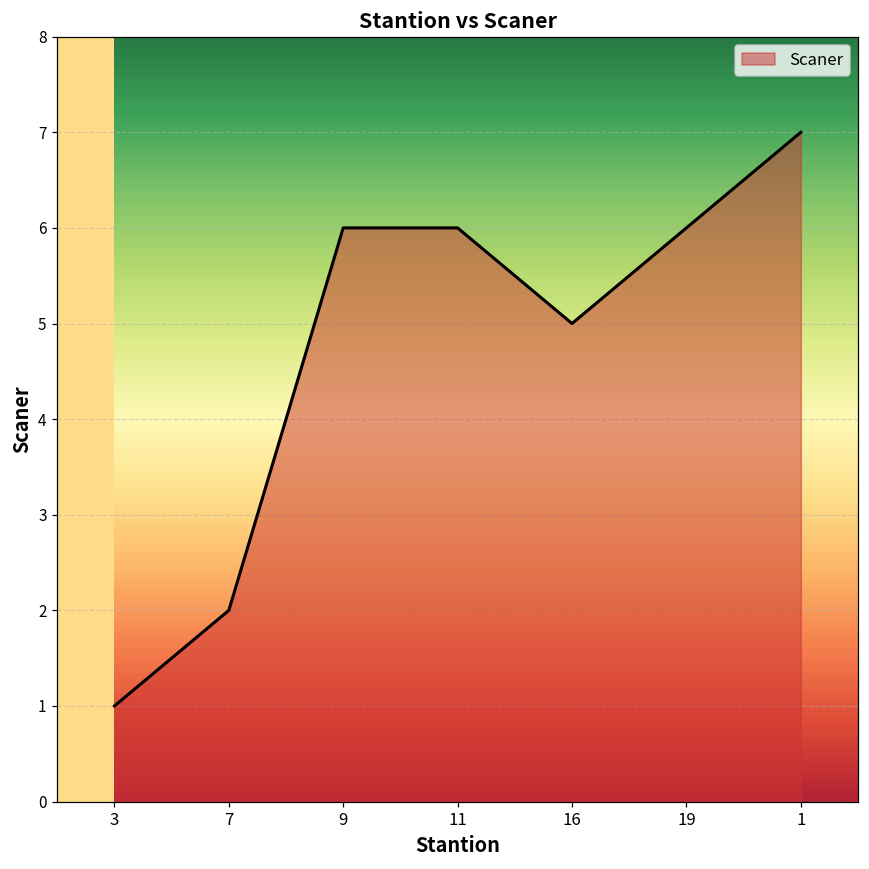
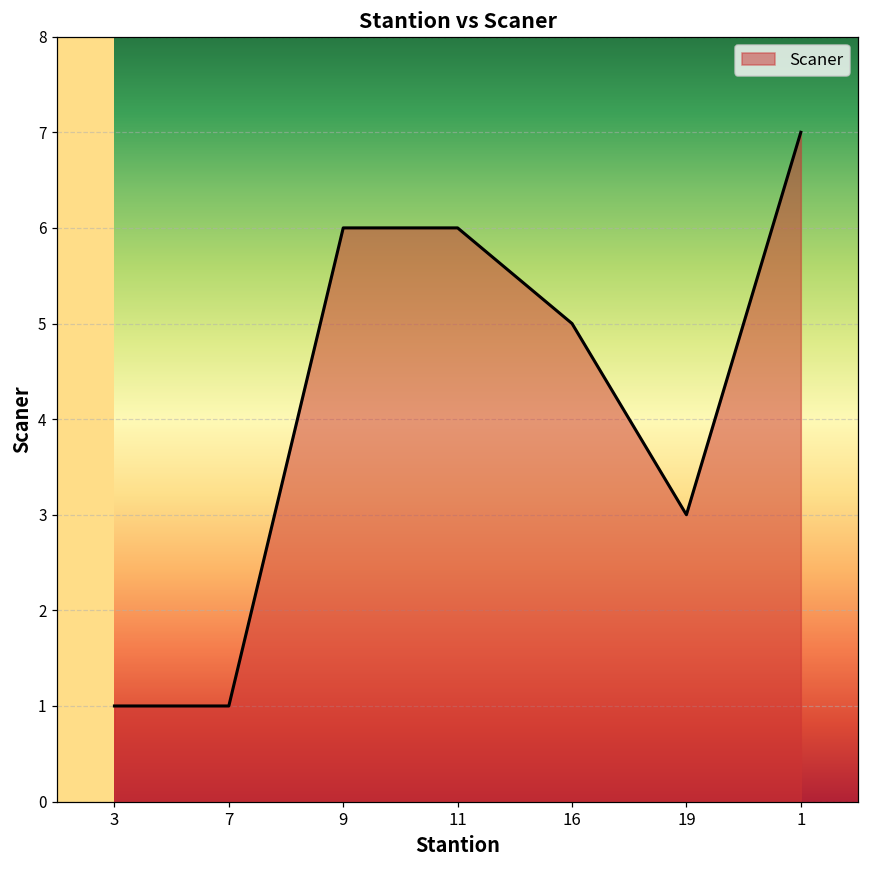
7: 2 -> 1
19: 6 -> 3
